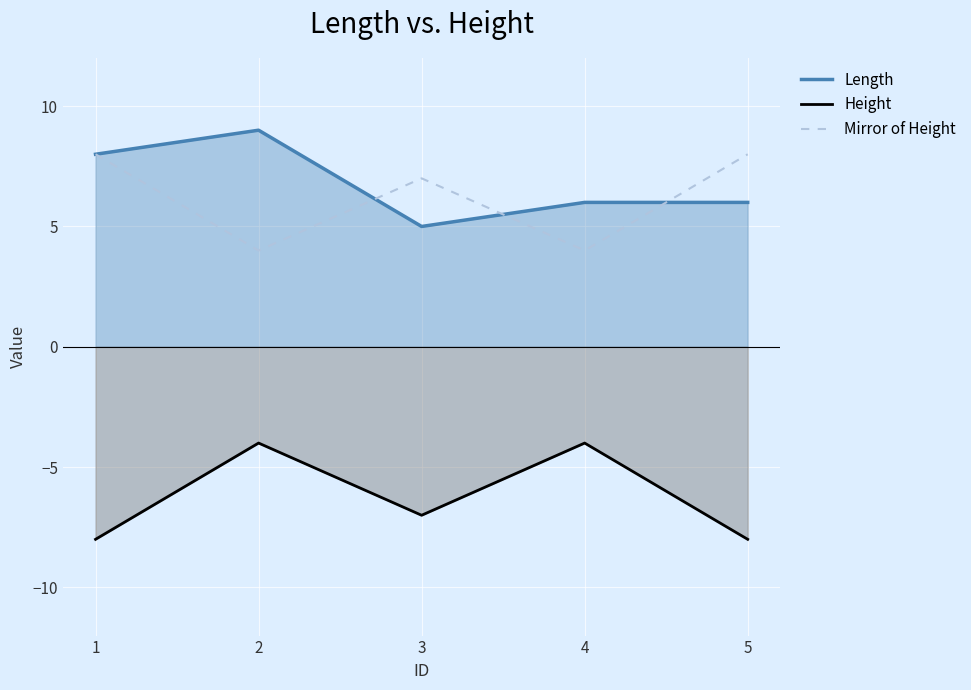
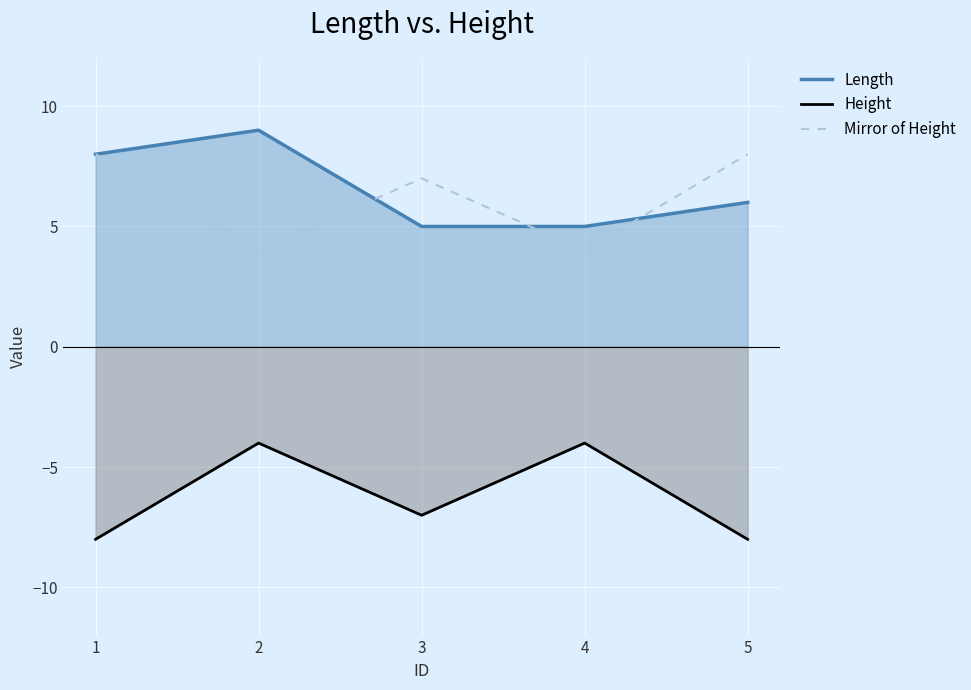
Length, 4: 6 -> 5
